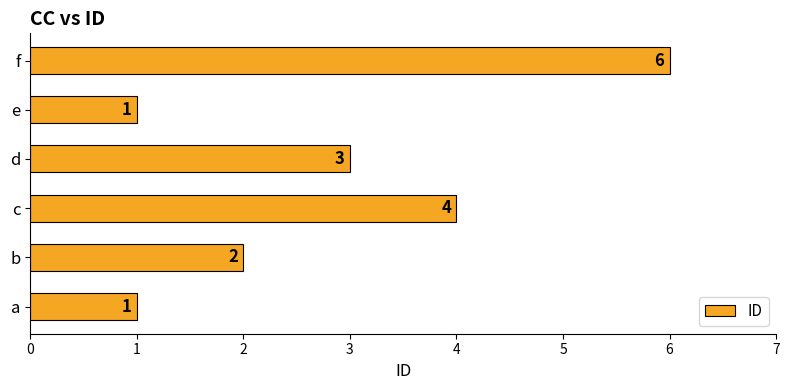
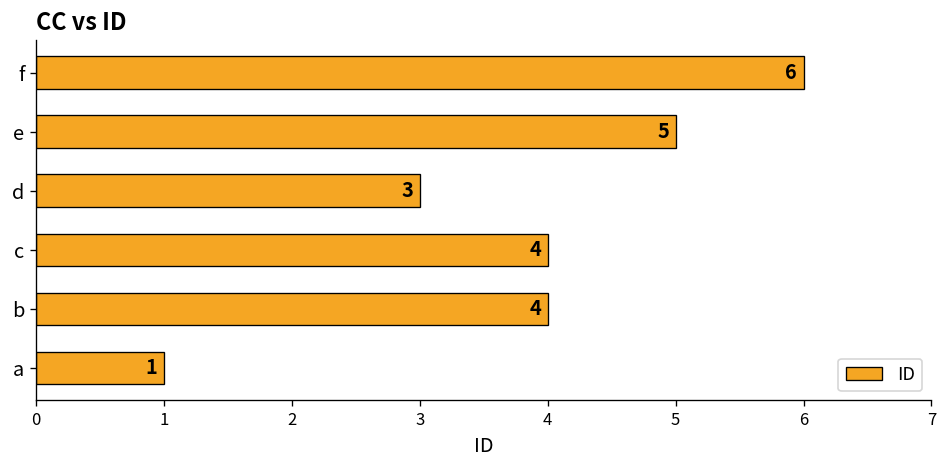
e: 1 -> 5
b: 2 -> 4
